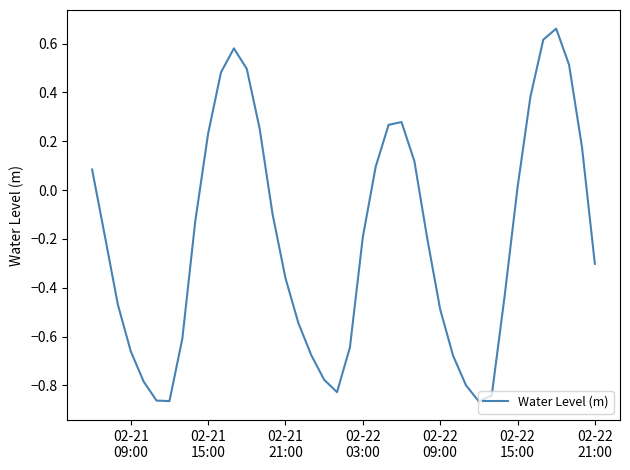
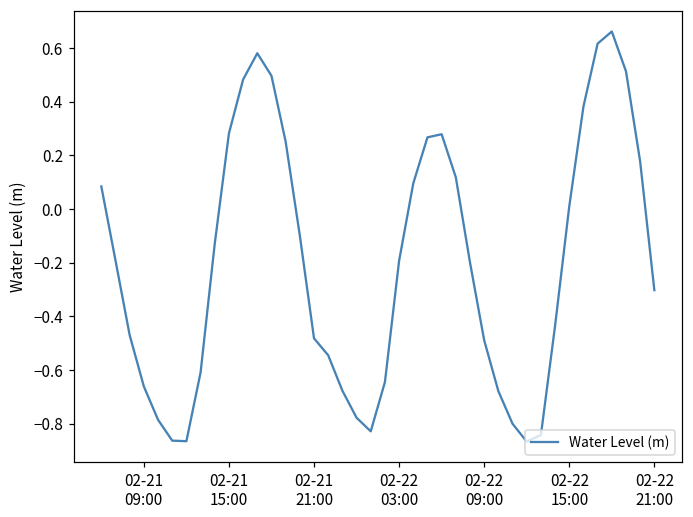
02-21 15:00: 0.23 -> 0.28
02-21 21:00: -0.36 -> -0.48
